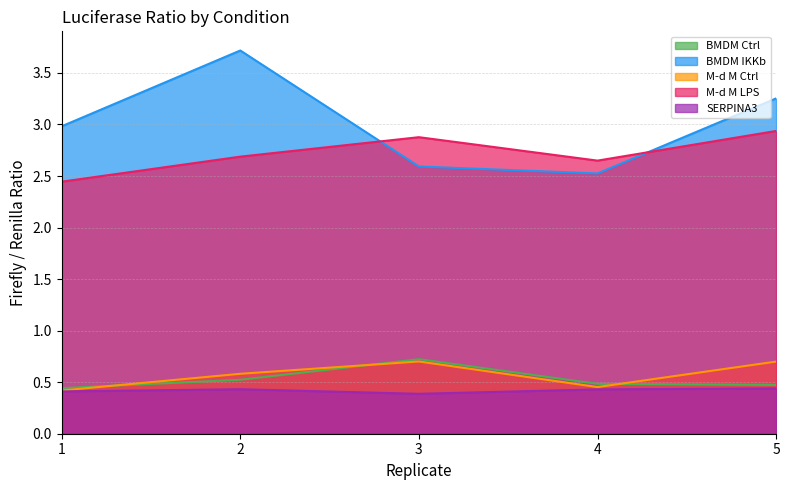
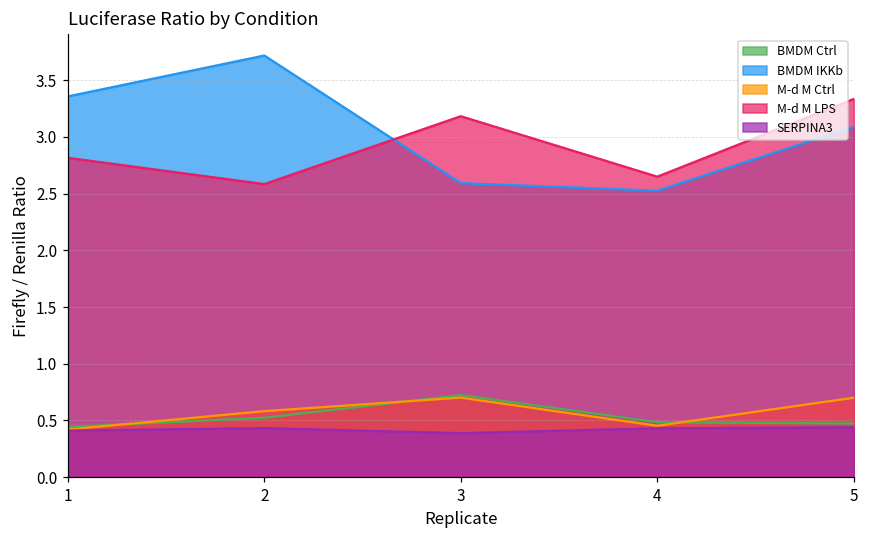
BMDM IKKb, 1: 2.98 -> 3.36
M-d M LPS, 1: 2.45 -> 2.82
M-d M LPS, 2: 2.69 -> 2.58
M-d M LPS, 3: 2.88 -> 3.18
BMDM IKKb, 5: 3.25 -> 3.09
M-d M LPS, 5: 2.94 -> 3.33
